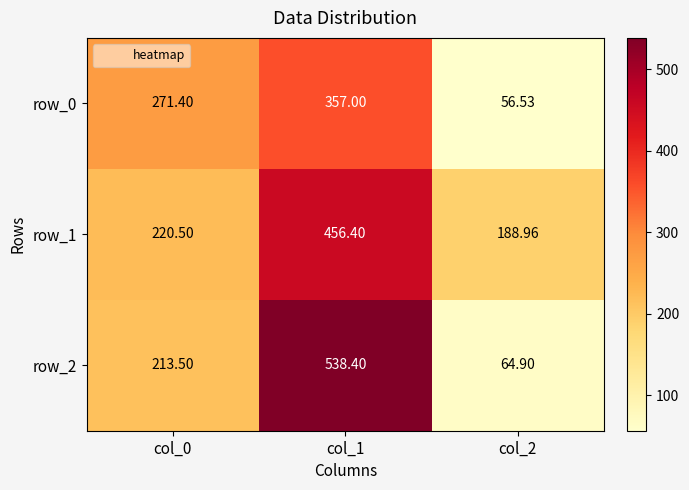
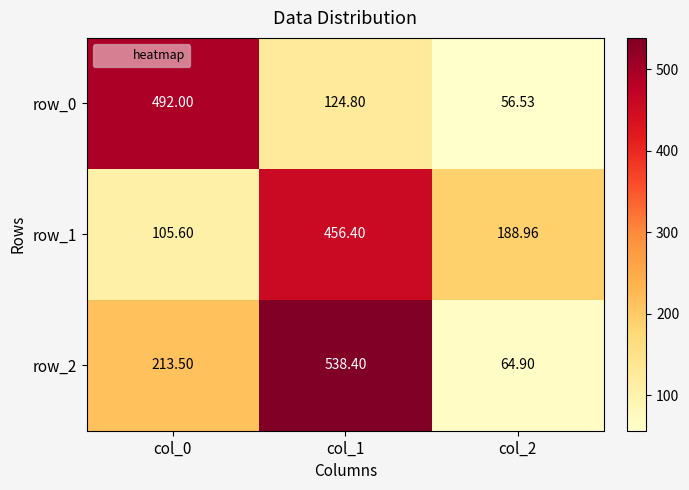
row_0, col_0: 271.40 -> 492.00
row_0, col_1: 357.00 -> 124.80
row_1, col_0: 220.50 -> 105.60
